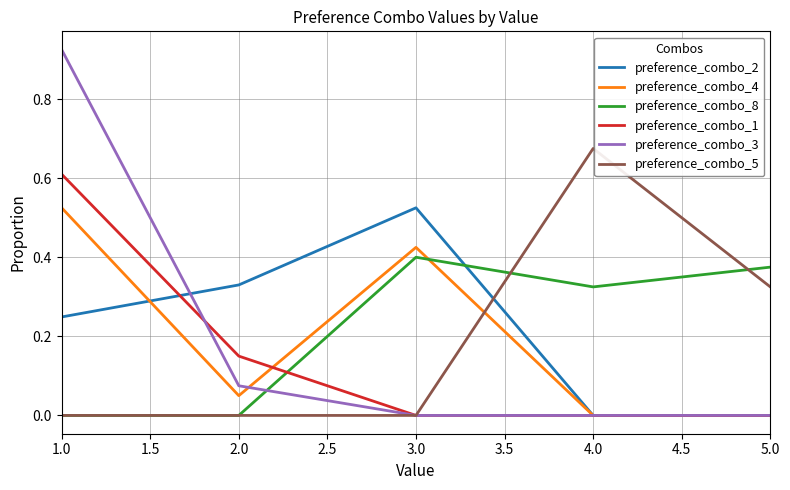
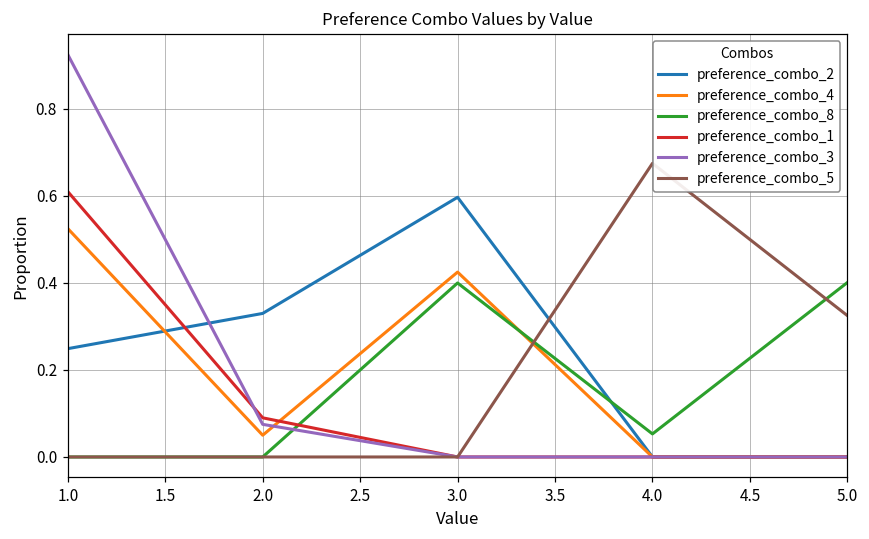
preference_combo_1, 2.0: 0.15 -> 0.09
preference_combo_2, 3.0: 0.53 -> 0.60
preference_combo_8, 4.0: 0.33 -> 0.05
preference_combo_8, 5.0: 0.38 -> 0.40
